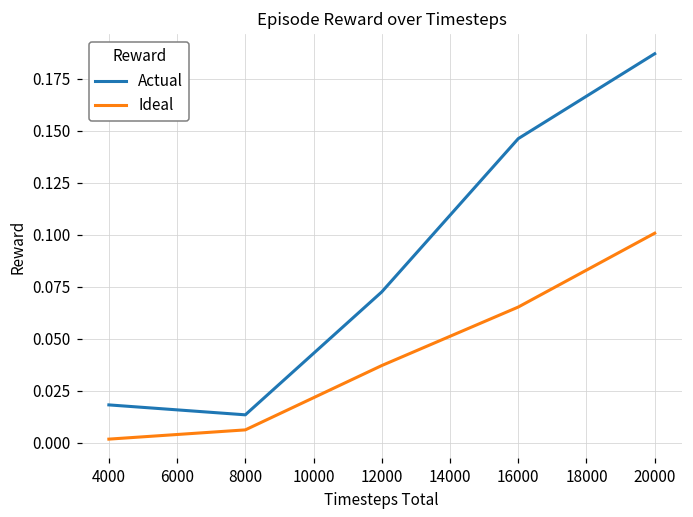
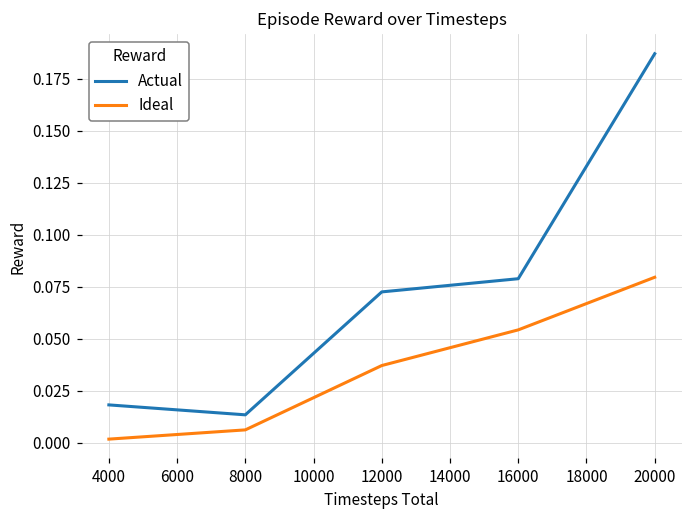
Actual, 16000: 0.146 -> 0.079
Ideal, 16000: 0.065 -> 0.054
Ideal, 20000: 0.101 -> 0.080
